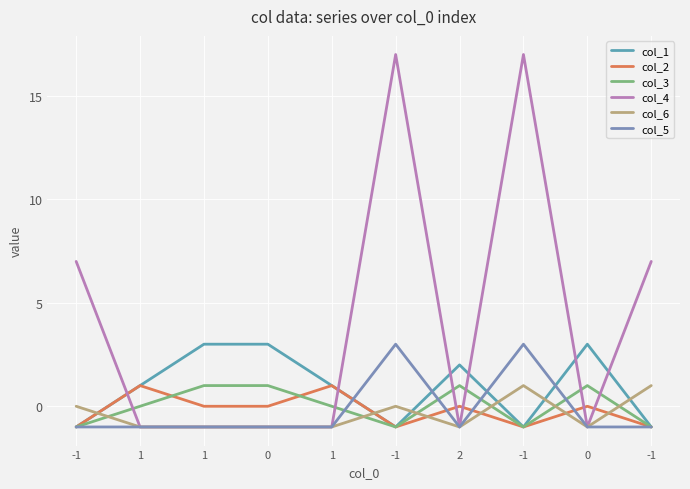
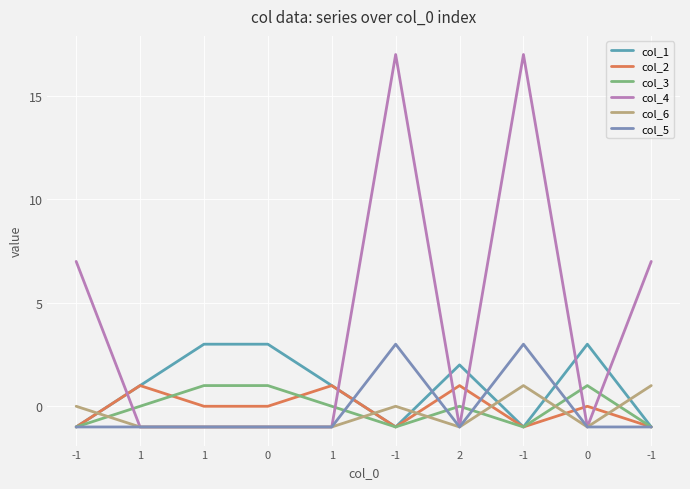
col_2, 2: 0 -> 1
col_3, 2: 1 -> 0
